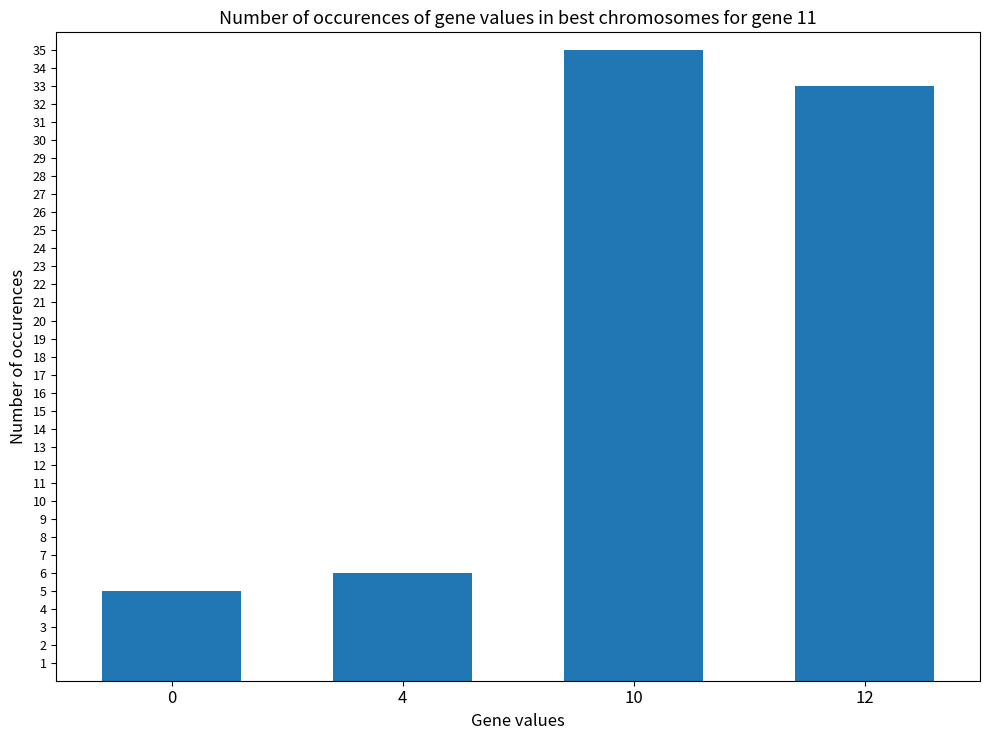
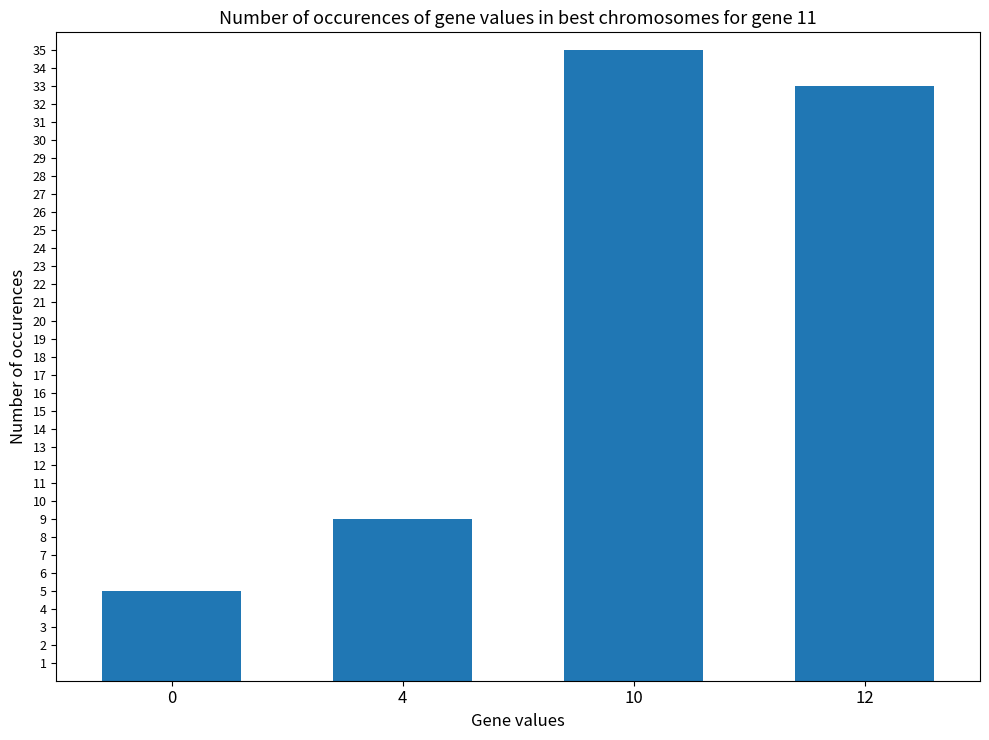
4: 6 -> 9
